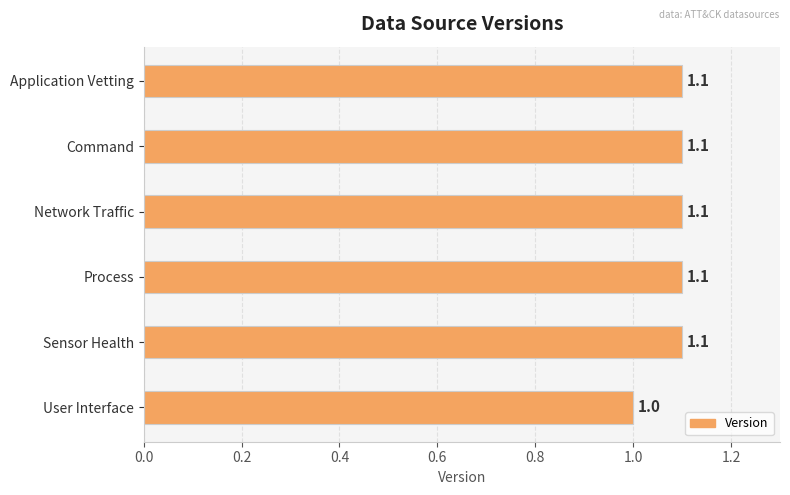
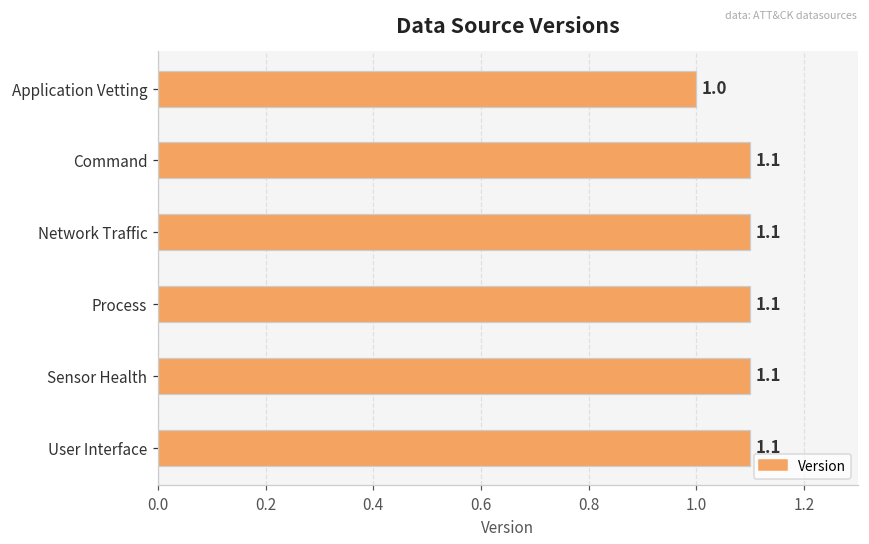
Application Vetting: 1.1 -> 1.0
User Interface: 1.0 -> 1.1
